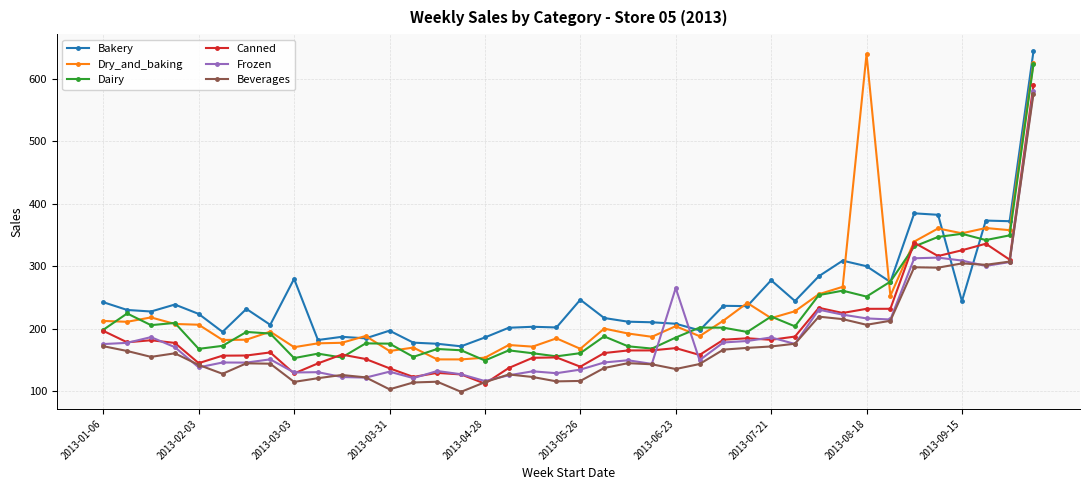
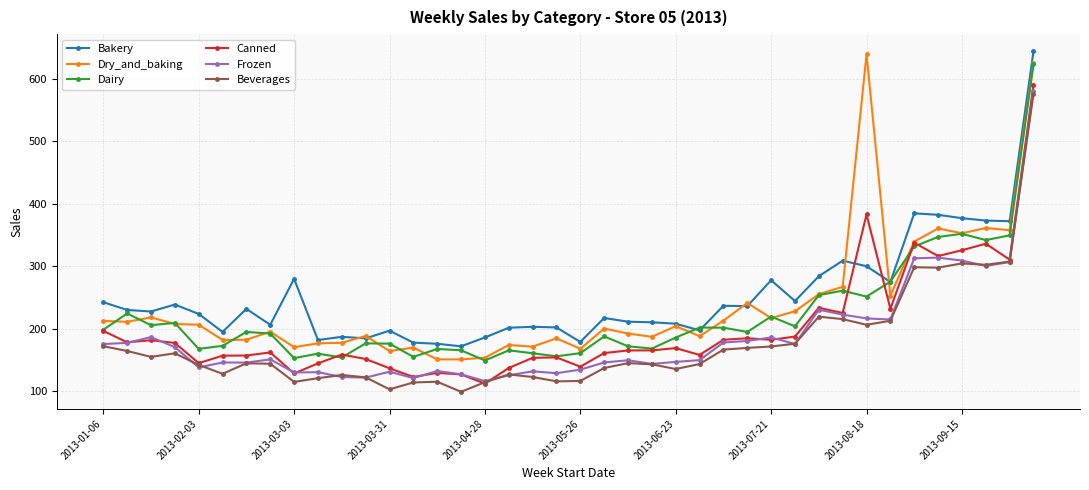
Bakery, 2013-05-26: 250 -> 180
Frozen, 2013-06-23: 270 -> 150
Canned, 2013-08-18: 230 -> 380
Bakery, 2013-09-15: 240 -> 380
